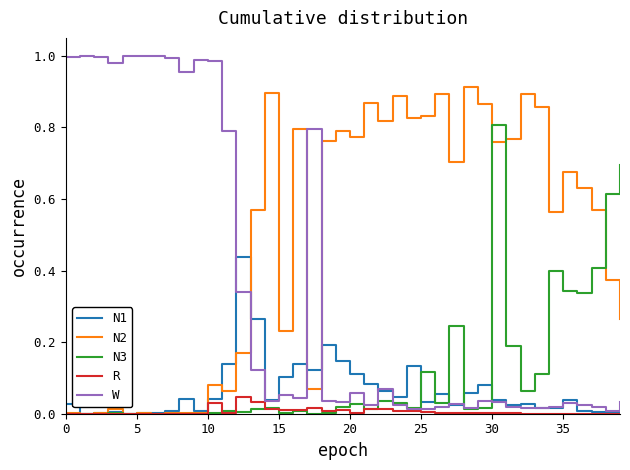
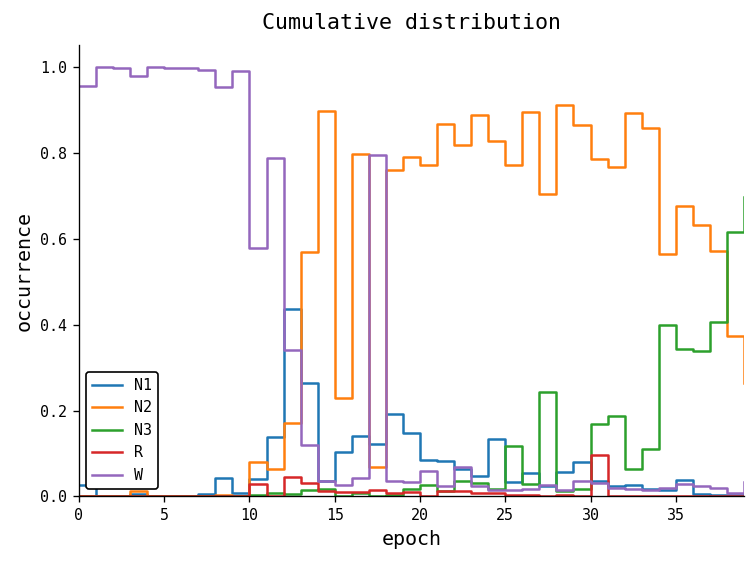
W, 0: 1.00 -> 0.96
W, 10: 0.98 -> 0.58
W, 15: 0.05 -> 0.03
N1, 20: 0.11 -> 0.09
N2, 25: 0.83 -> 0.77
N2, 30: 0.76 -> 0.78
N3, 30: 0.81 -> 0.17
R, 30: 0.00 -> 0.10
